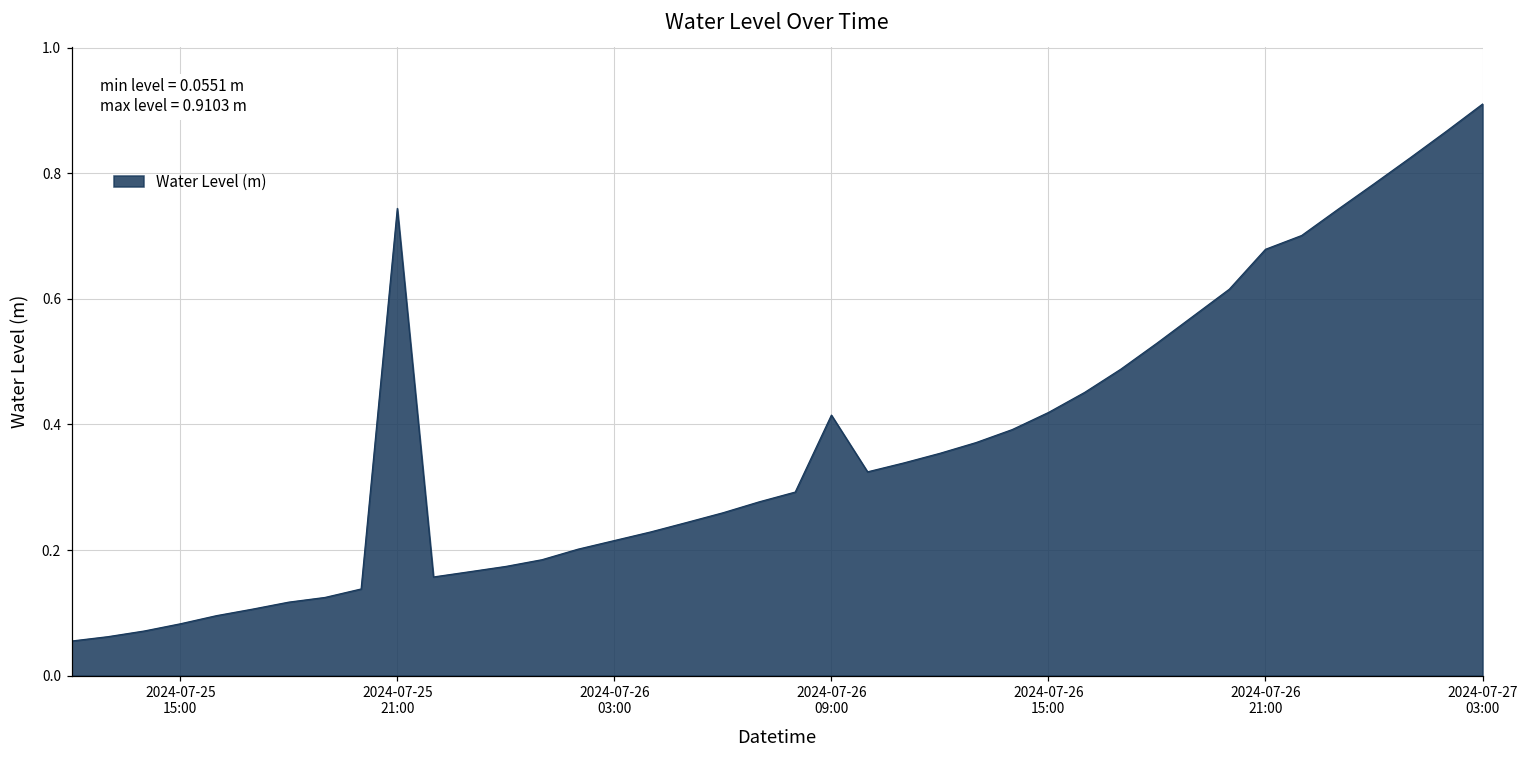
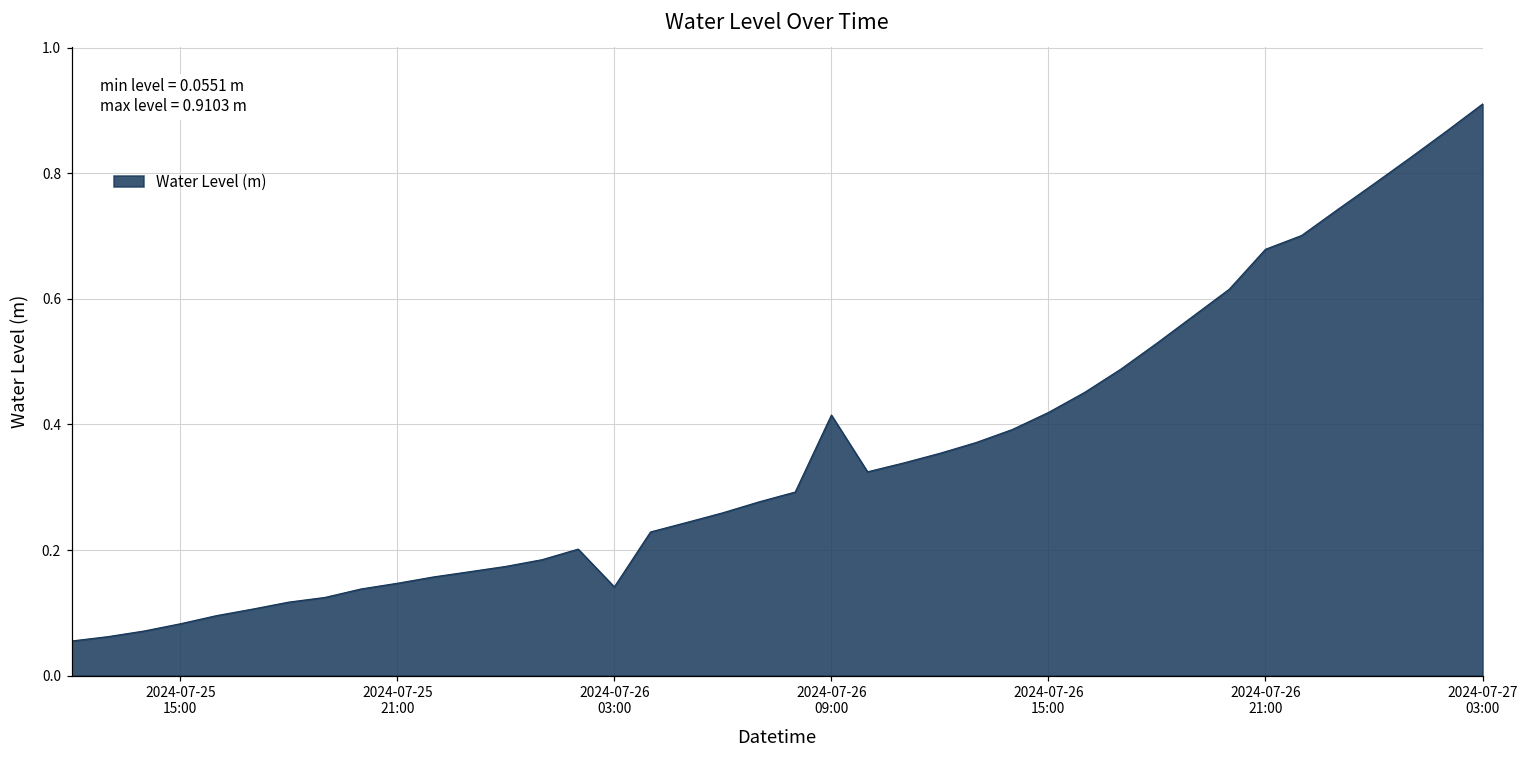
2024-07-25 21:00: 0.74 -> 0.15
2024-07-26 03:00: 0.22 -> 0.14
